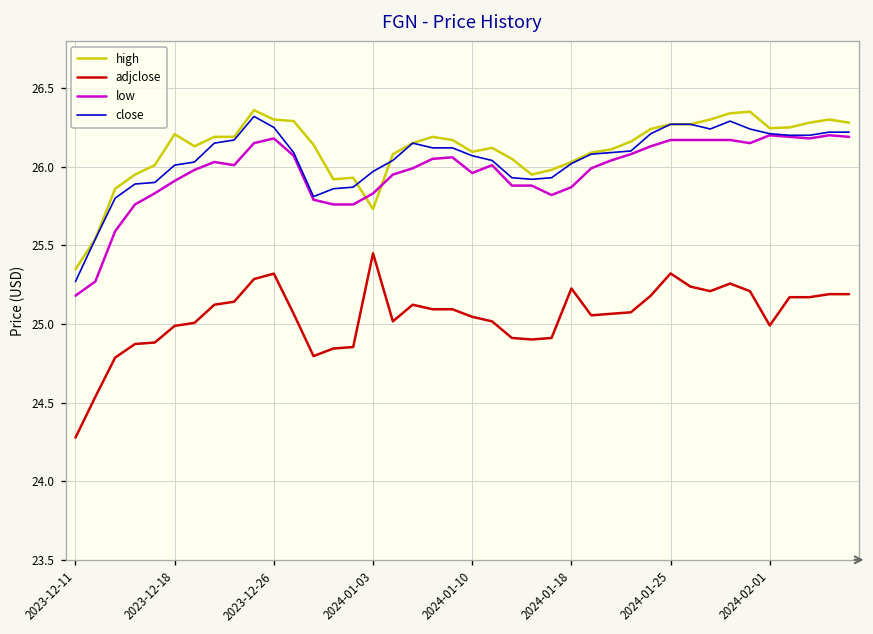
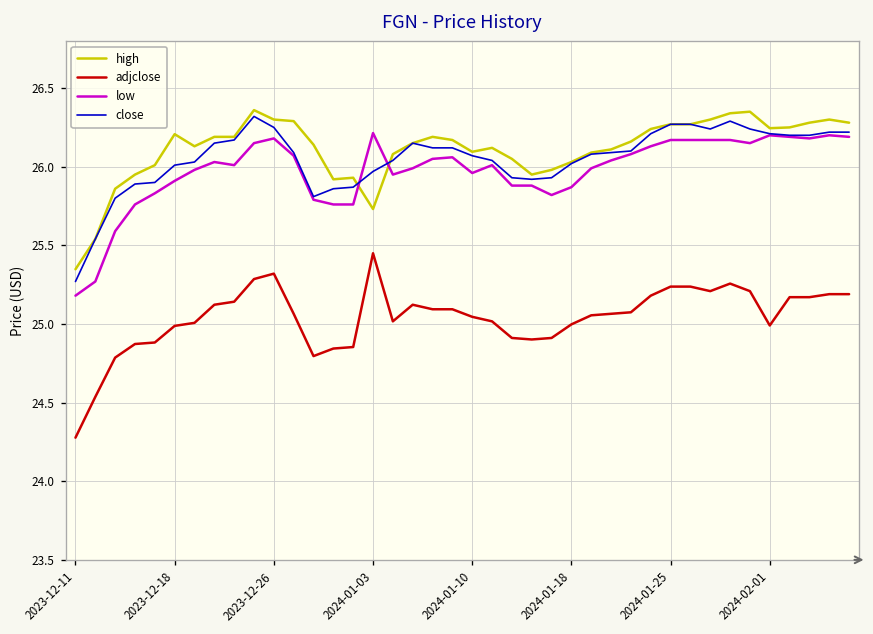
low, 2024-01-03: 25.83 -> 26.21
adjclose, 2024-01-18: 25.23 -> 25.00
adjclose, 2024-01-25: 25.32 -> 25.24
